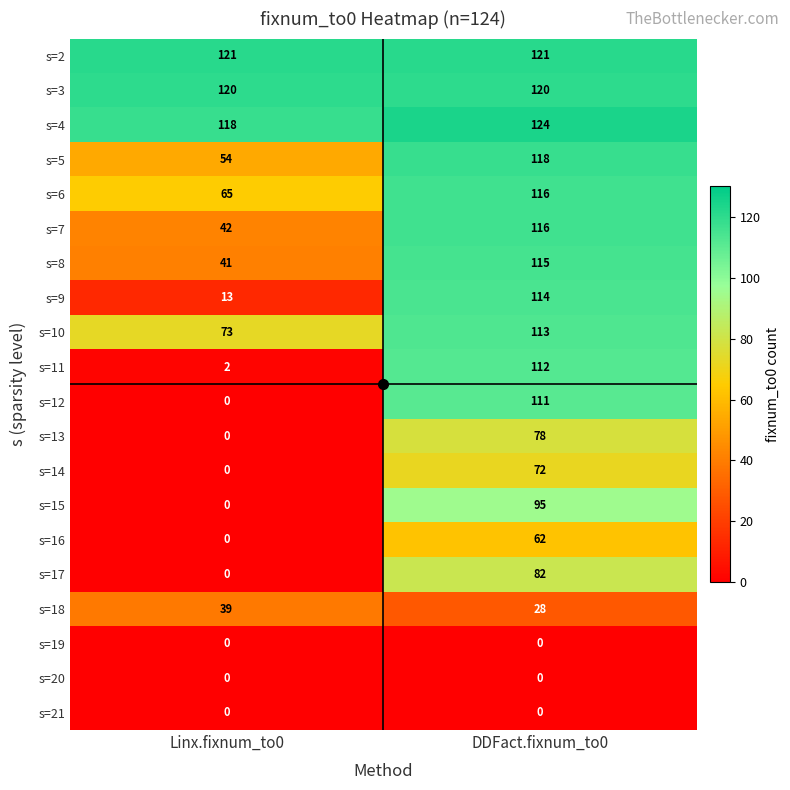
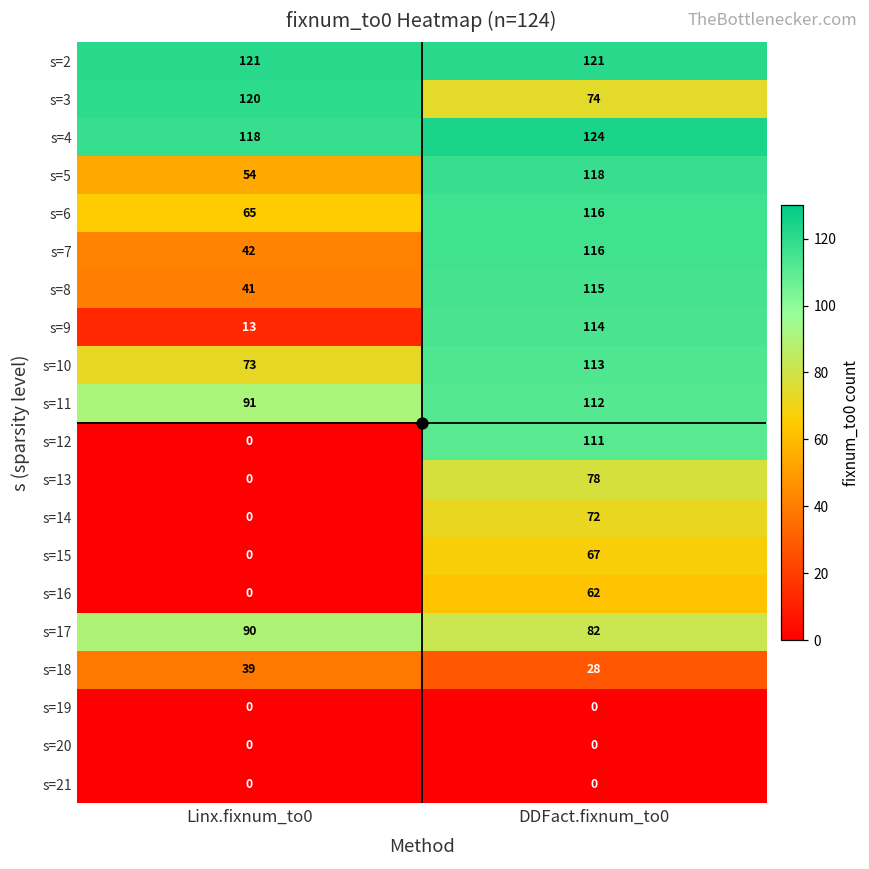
s=3, DDFact.fixnum_to0: 120 -> 74
s=11, Linx.fixnum_to0: 2 -> 91
s=15, DDFact.fixnum_to0: 95 -> 67
s=17, Linx.fixnum_to0: 0 -> 90
